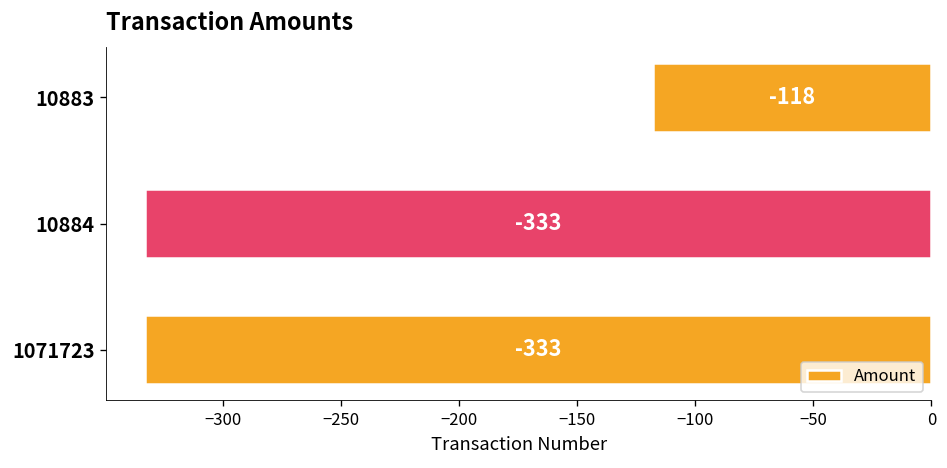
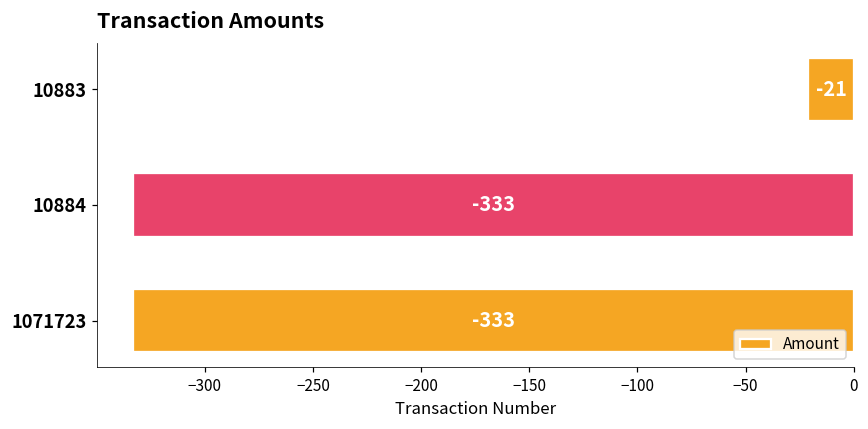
10883: -118 -> -21
